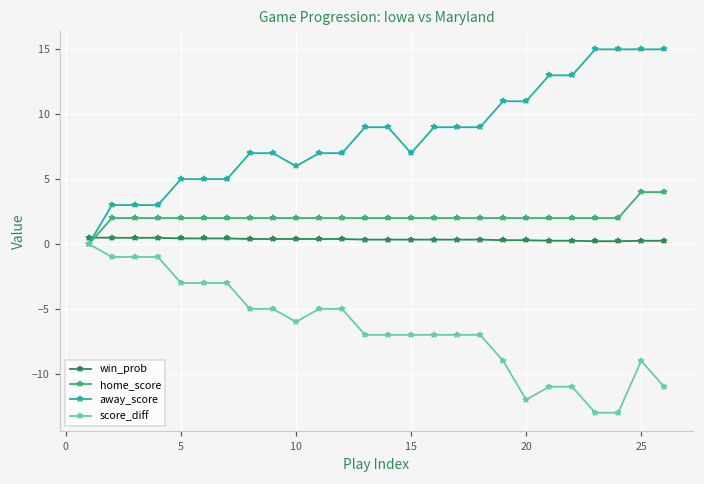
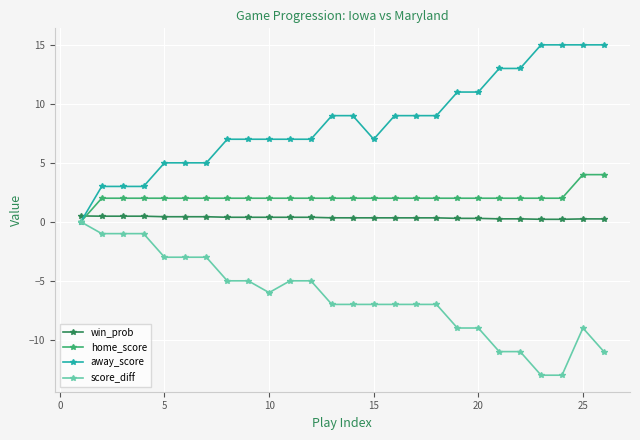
away_score, 10: 6 -> 7
score_diff, 20: -12 -> -9
